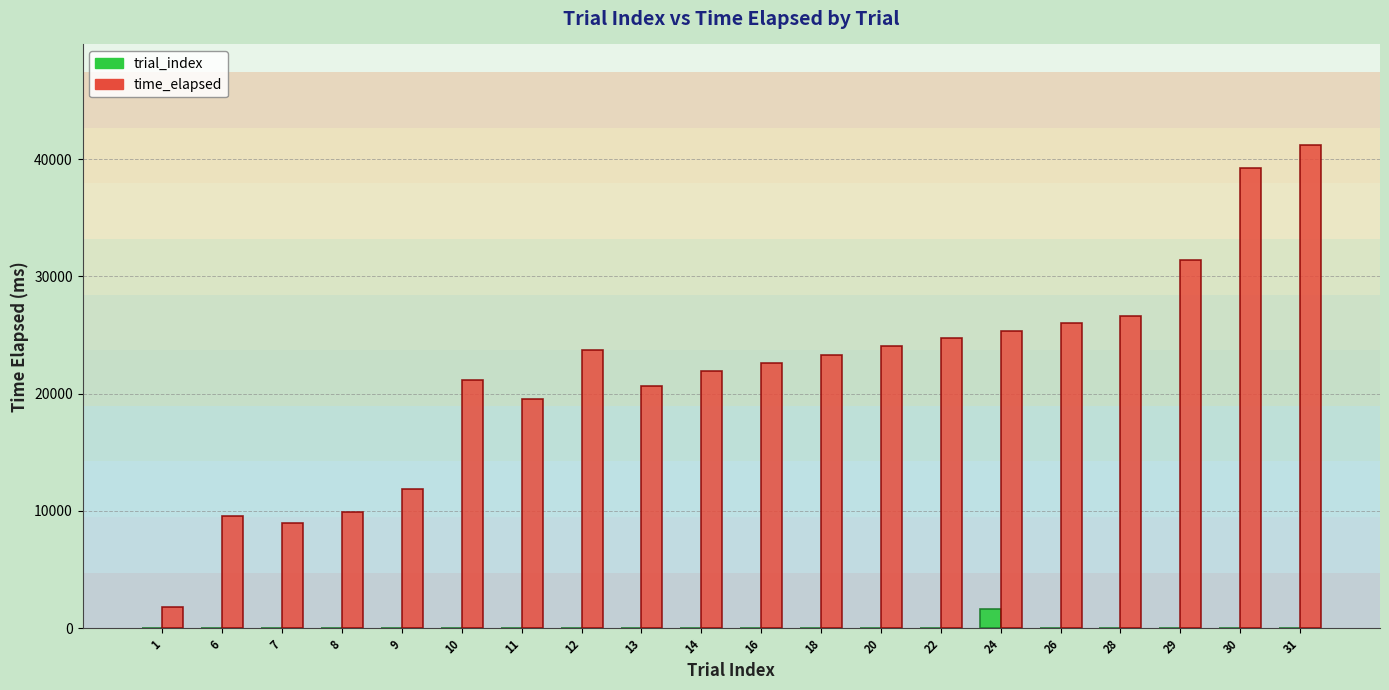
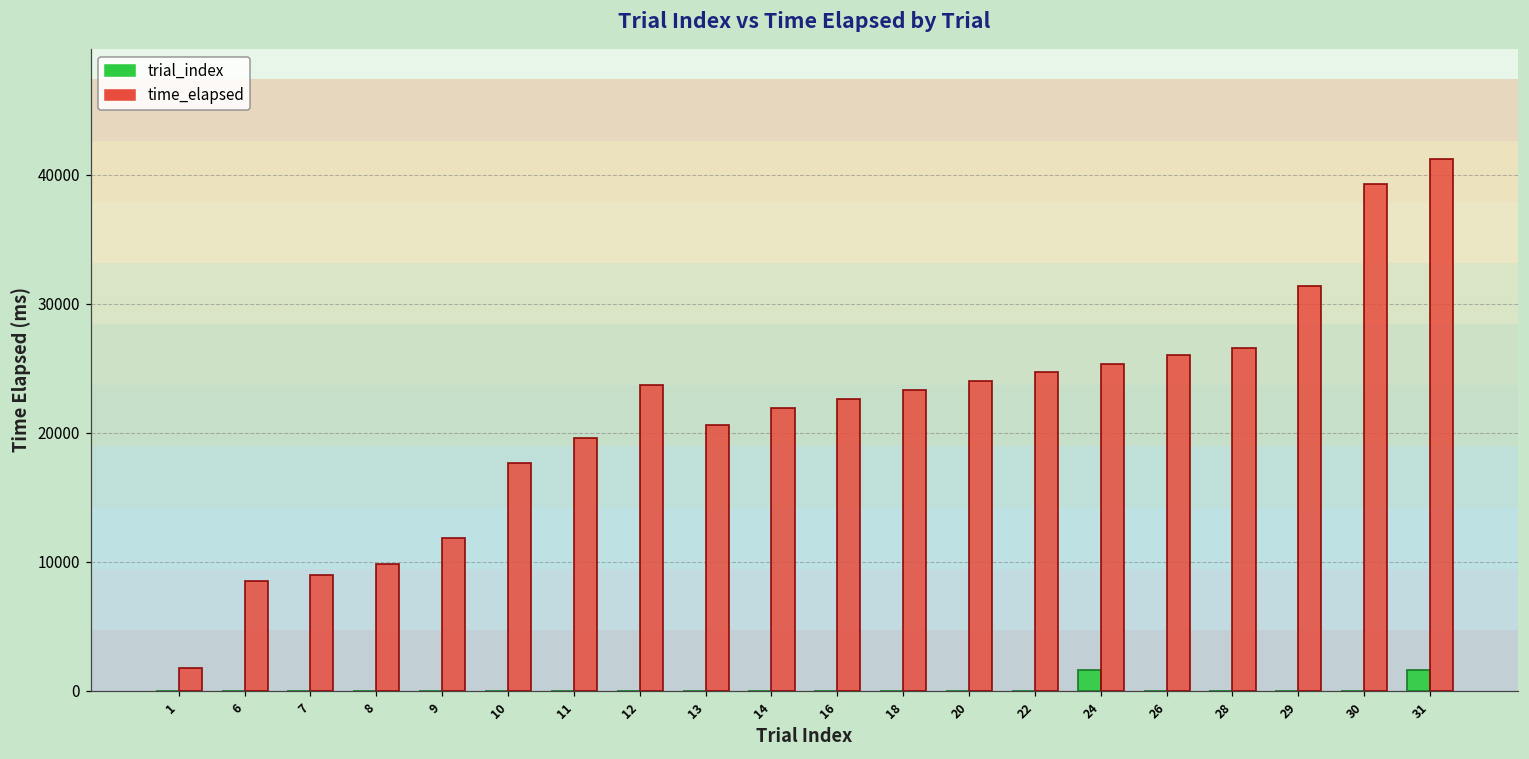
time_elapsed, 6: 9500 -> 8500
time_elapsed, 10: 21200 -> 17700
trial_index, 31: 0 -> 1600
